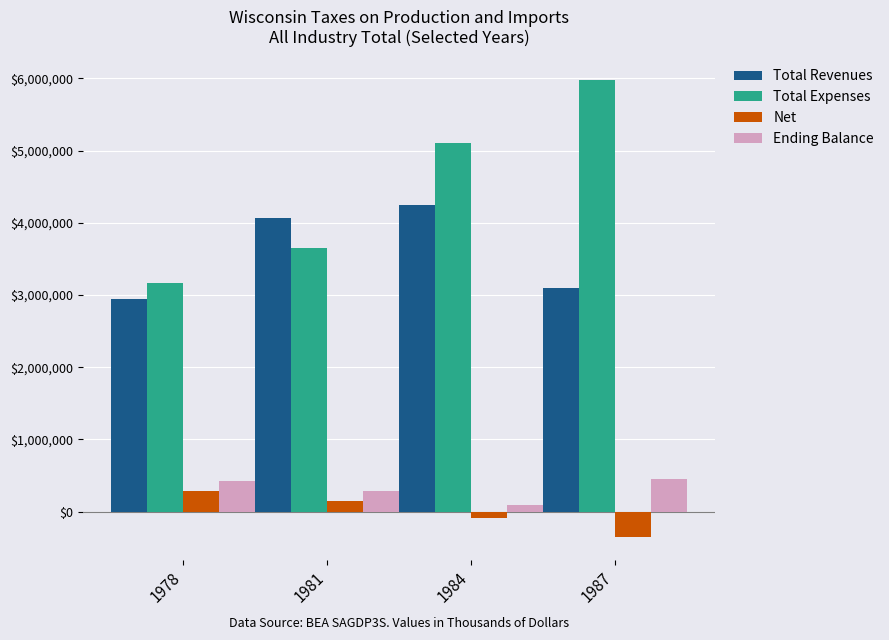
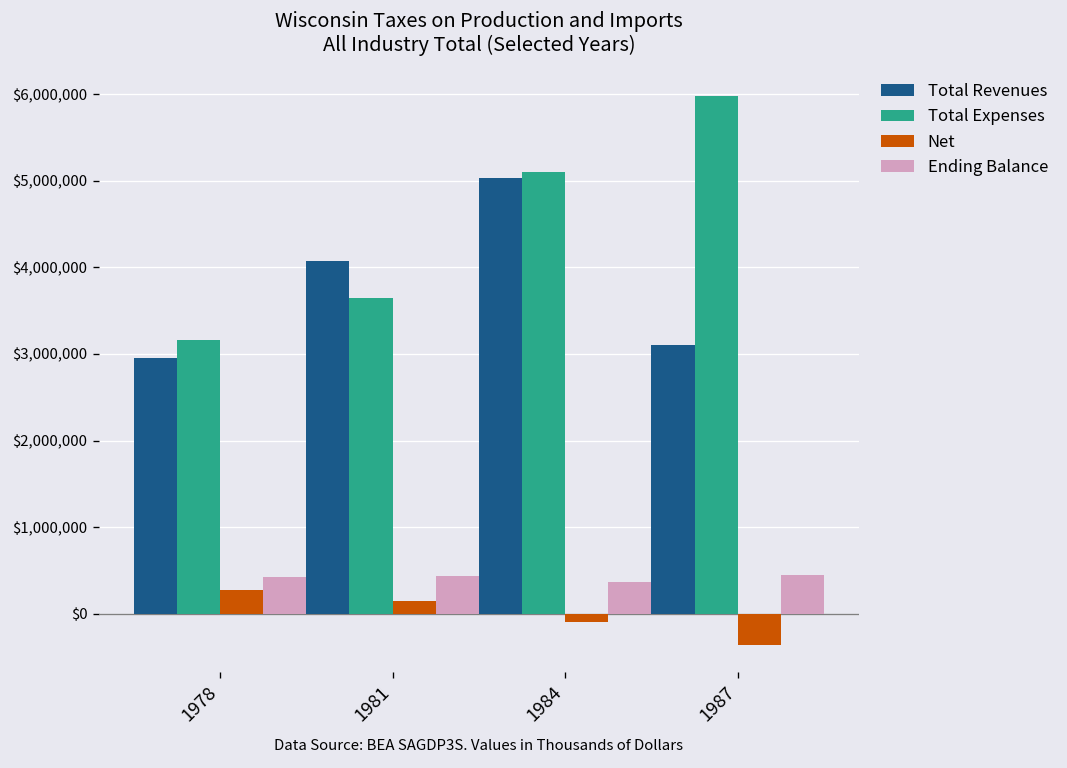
Ending Balance, 1981: $300,000 -> $400,000
Total Revenues, 1984: $4,200,000 -> $5,000,000
Ending Balance, 1984: $100,000 -> $400,000
